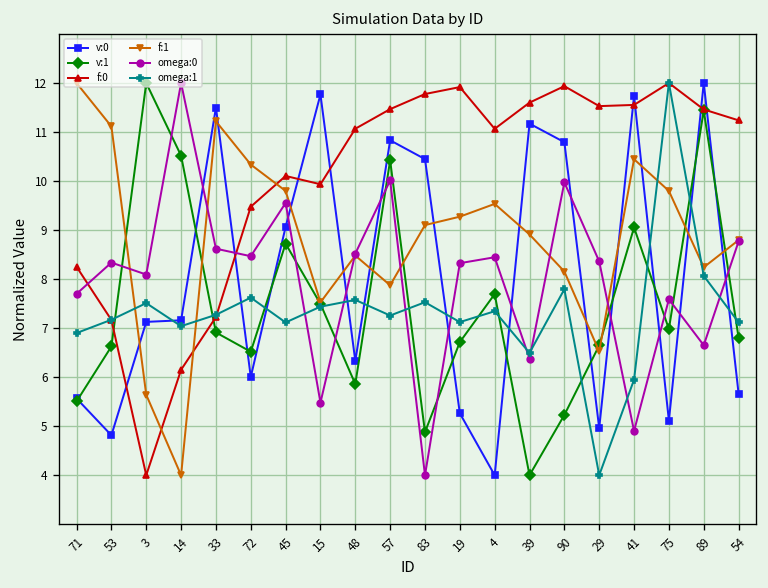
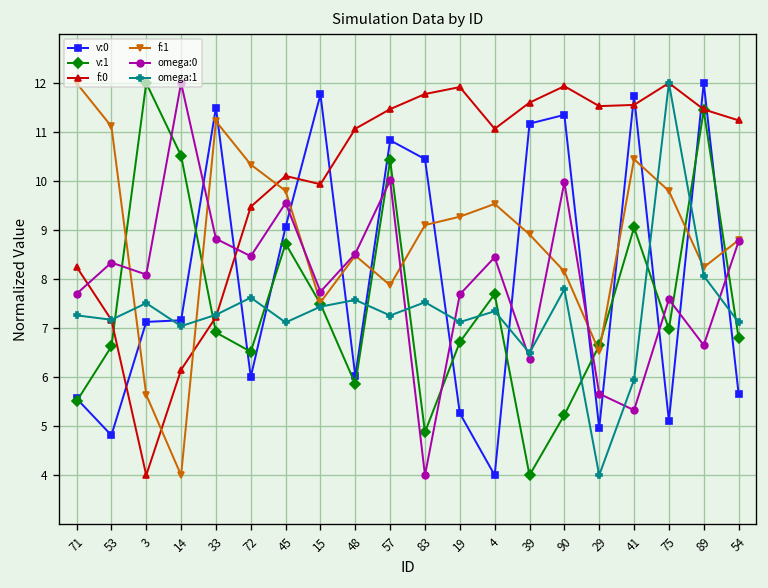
omega:1, 71: 6.9 -> 7.3
omega:0, 33: 8.6 -> 8.8
omega:0, 15: 5.5 -> 7.7
v:0, 48: 6.3 -> 6.0
omega:0, 19: 8.3 -> 7.7
v:0, 90: 10.8 -> 11.4
omega:0, 29: 8.4 -> 5.7
omega:0, 41: 4.9 -> 5.3
